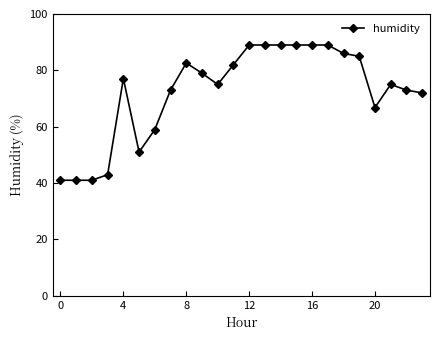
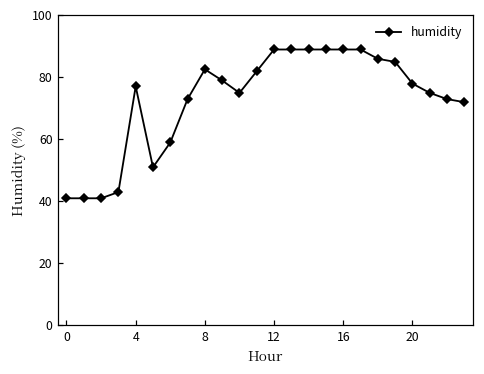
20: 67 -> 78
